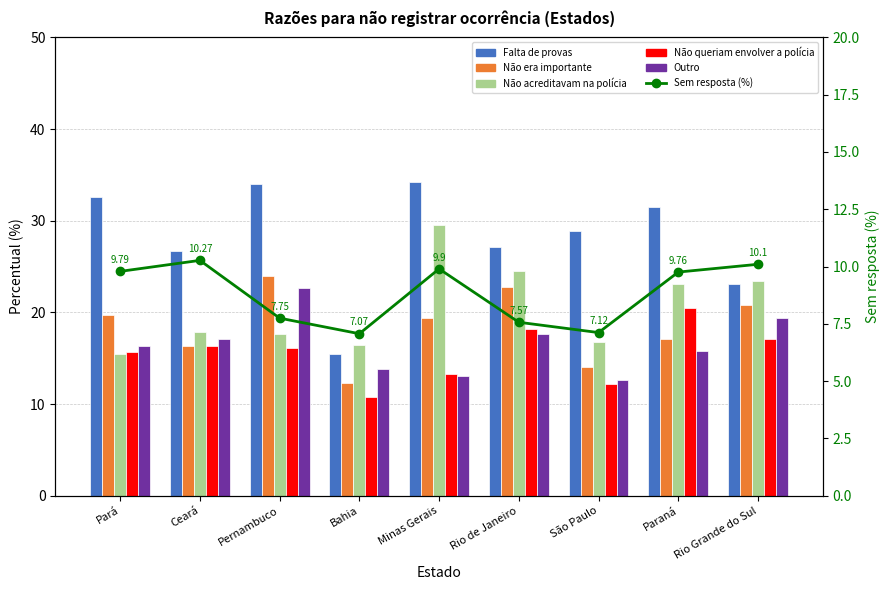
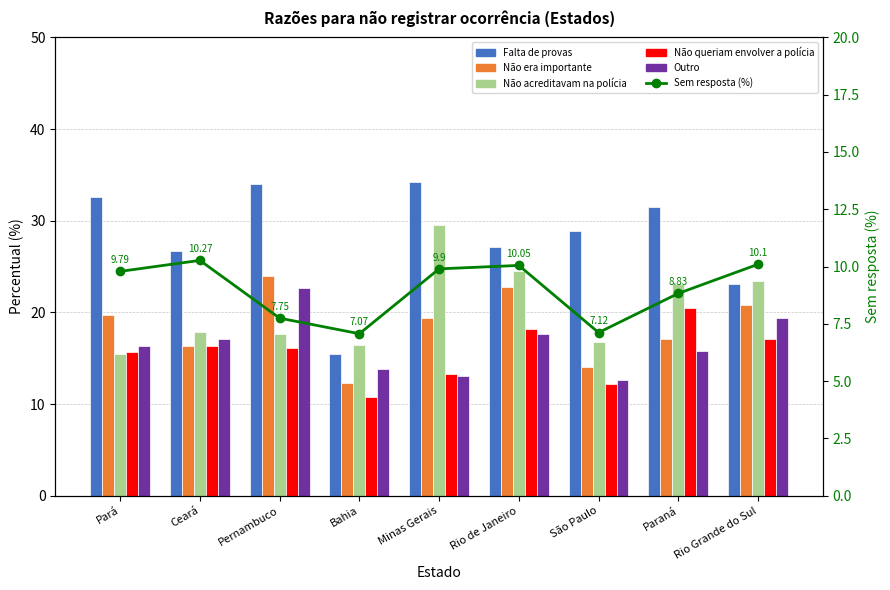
Sem resposta (%), Rio de Janeiro: 7.57 -> 10.05
Sem resposta (%), Paraná: 9.76 -> 8.83
